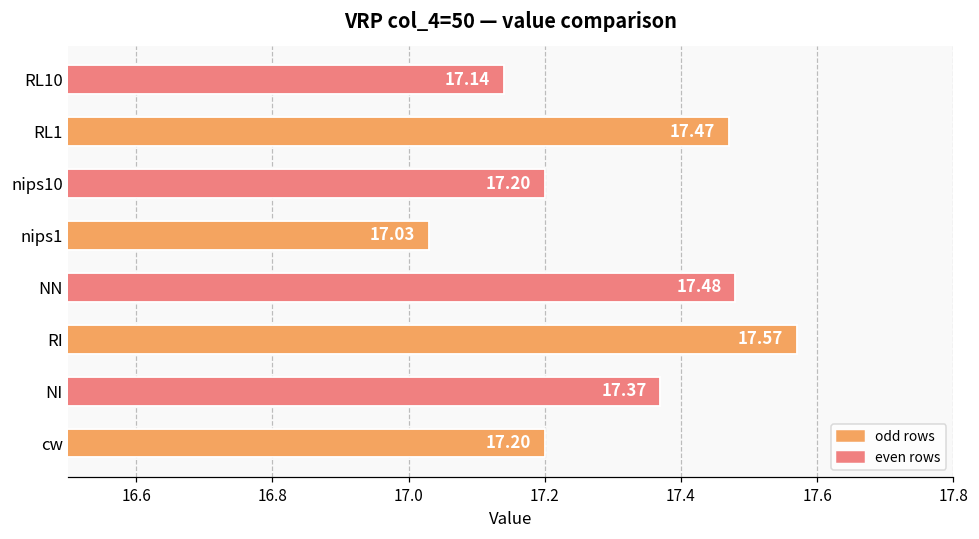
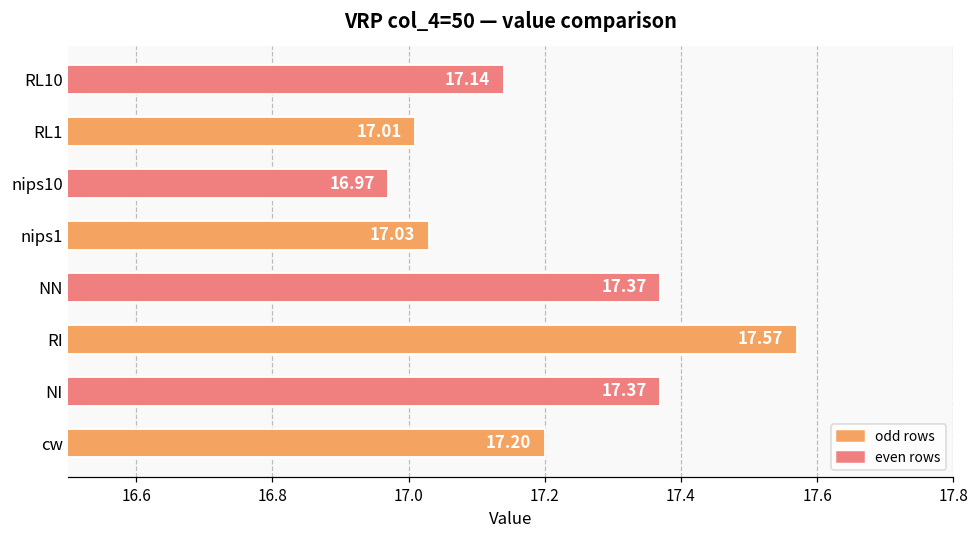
RL1: 17.47 -> 17.01
nips10: 17.20 -> 16.97
NN: 17.48 -> 17.37
